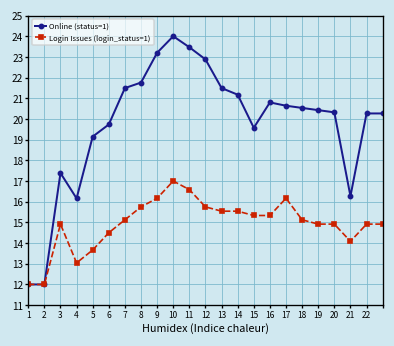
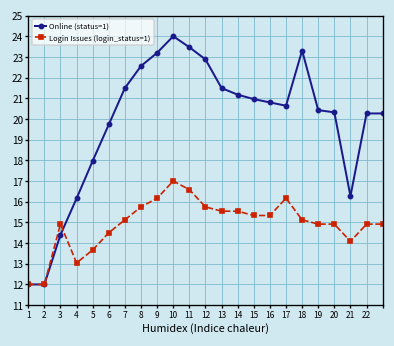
Online (status=1), 3: 17.4 -> 14.4
Online (status=1), 5: 19.1 -> 18.0
Online (status=1), 8: 21.8 -> 22.6
Online (status=1), 15: 19.6 -> 21.0
Online (status=1), 18: 20.5 -> 23.3
